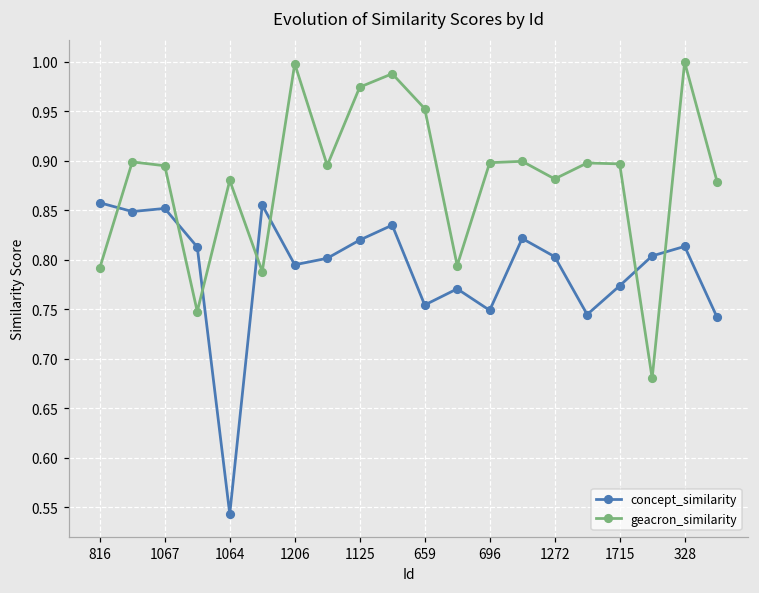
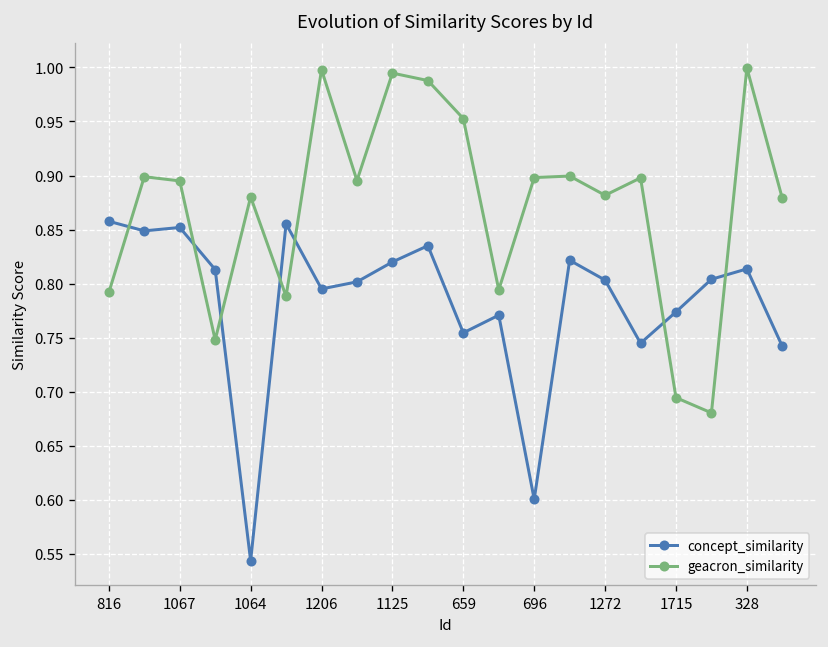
geacron_similarity, 1125: 0.97 -> 0.99
concept_similarity, 696: 0.75 -> 0.60
geacron_similarity, 1715: 0.90 -> 0.69
